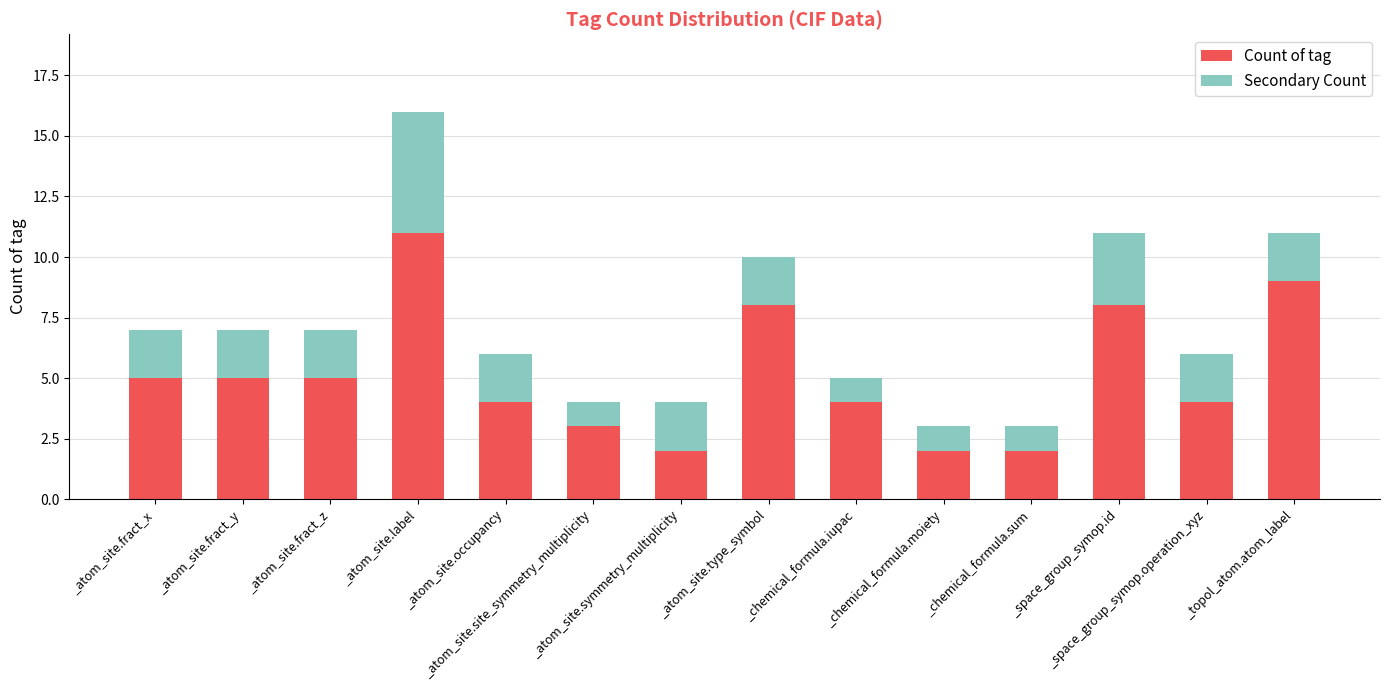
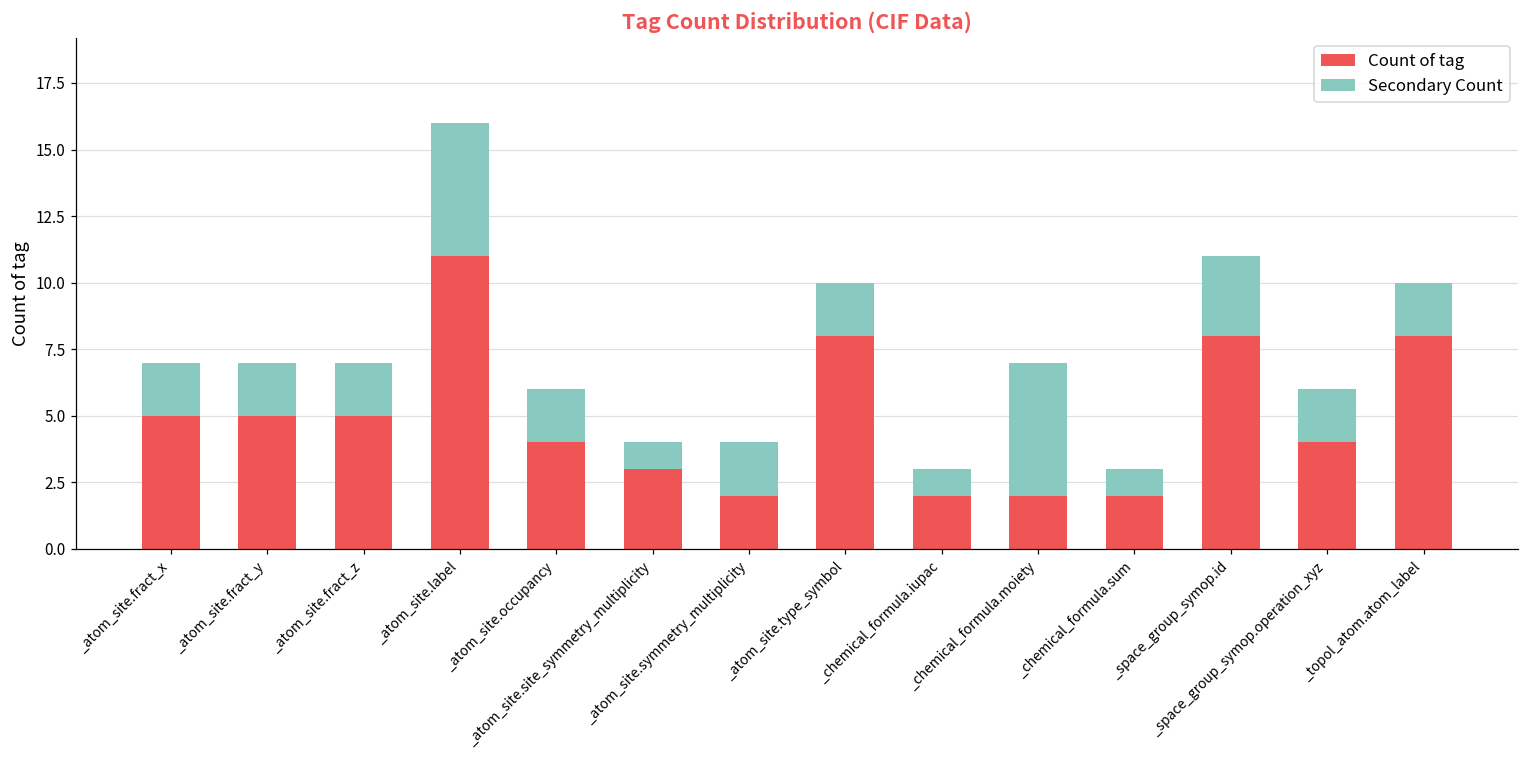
Count of tag, _chemical_formula.iupac: 4 -> 2
Secondary Count, _chemical_formula.moiety: 1 -> 5
Count of tag, _topol_atom.atom_label: 9 -> 8
